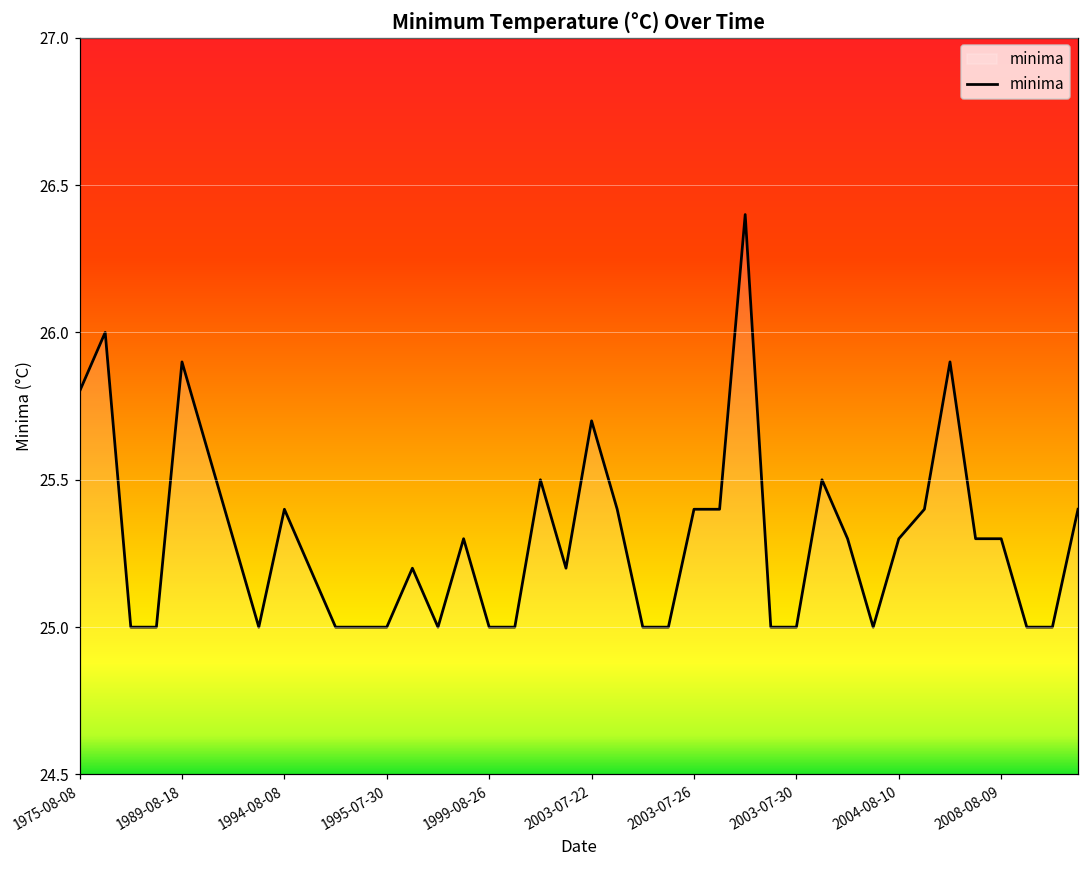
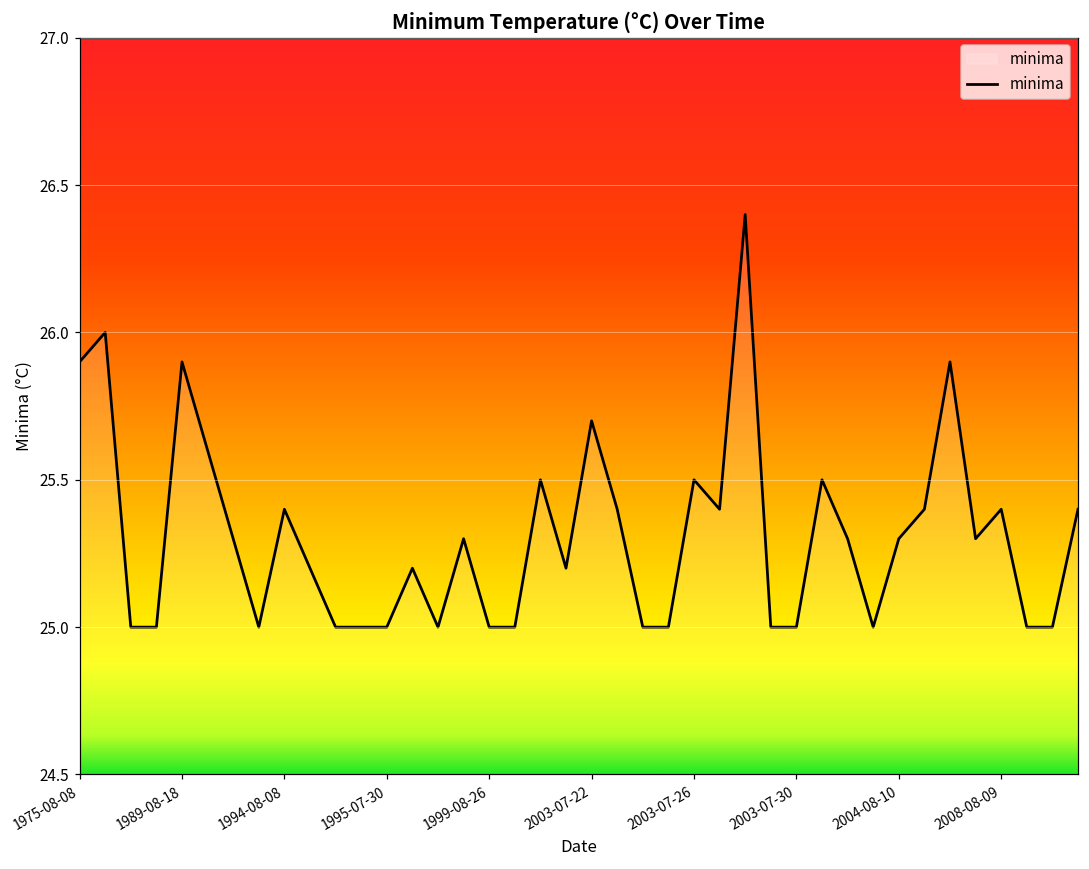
1975-08-08: 25.8 -> 25.9
2003-07-26: 25.4 -> 25.5
2008-08-09: 25.3 -> 25.4
